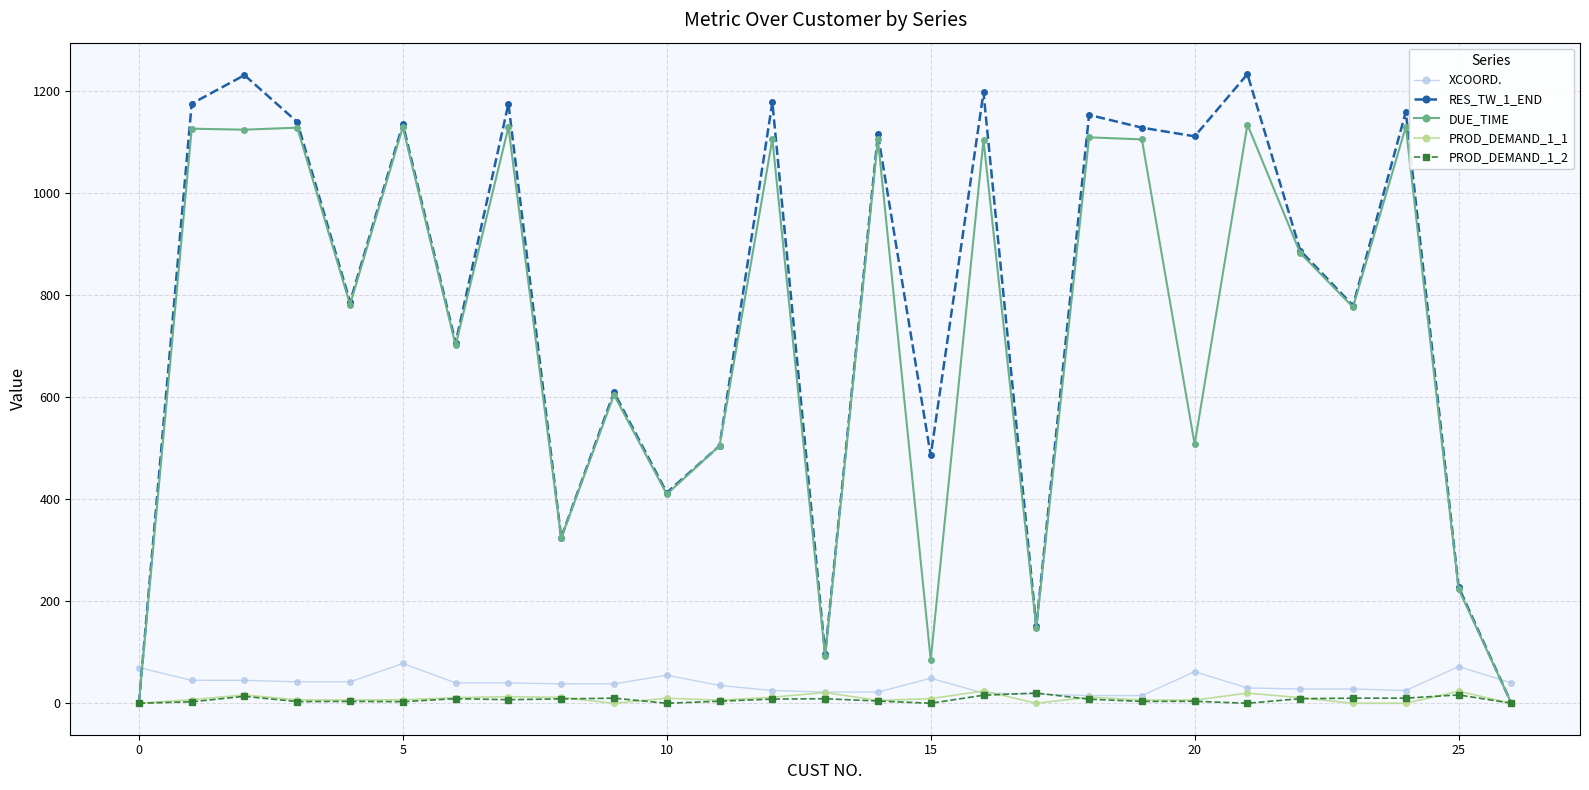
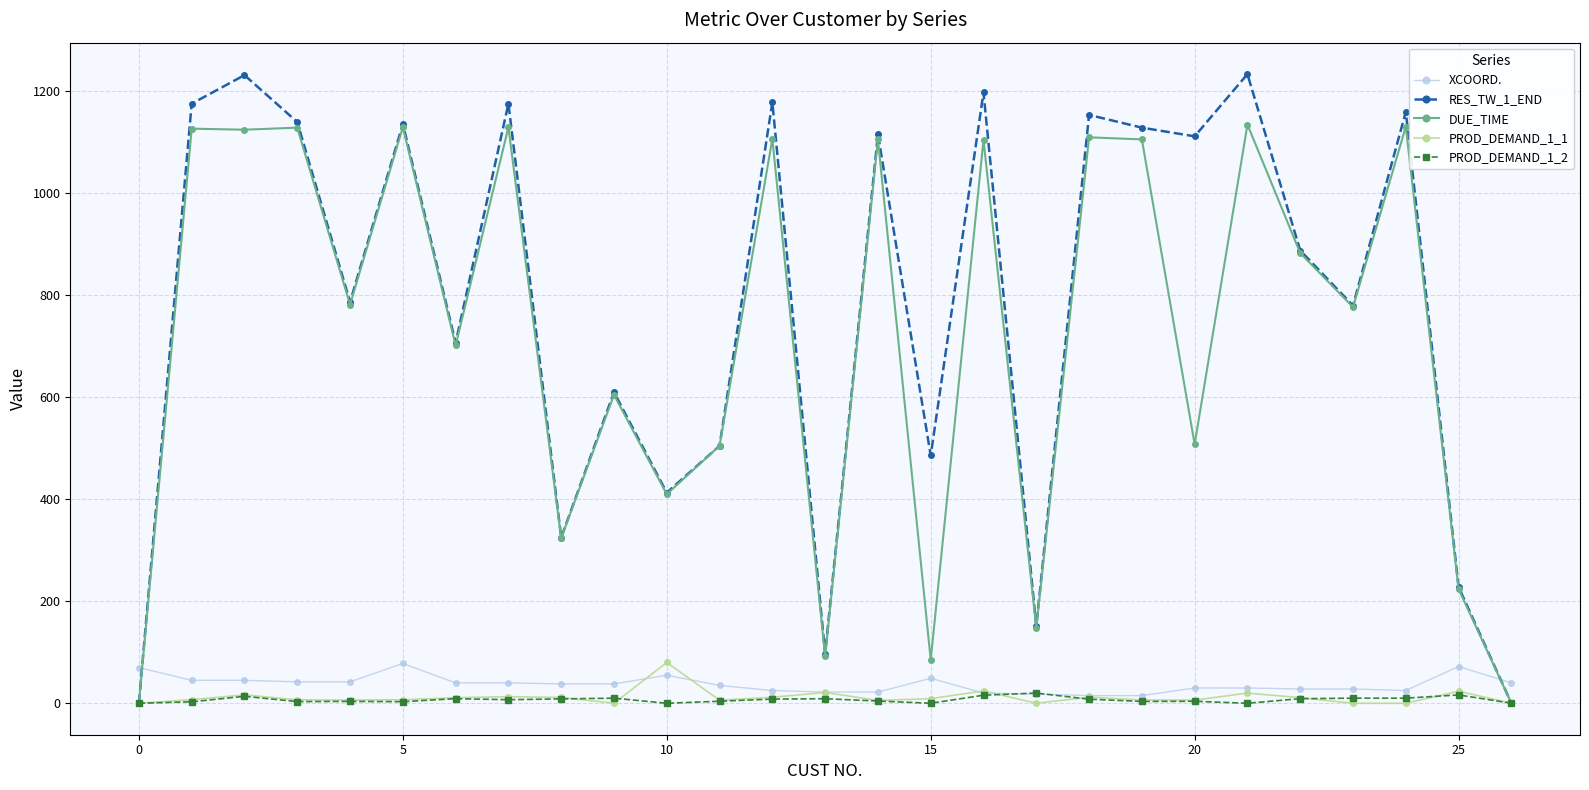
PROD_DEMAND_1_1, 10: 10 -> 80
XCOORD., 20: 60 -> 30
